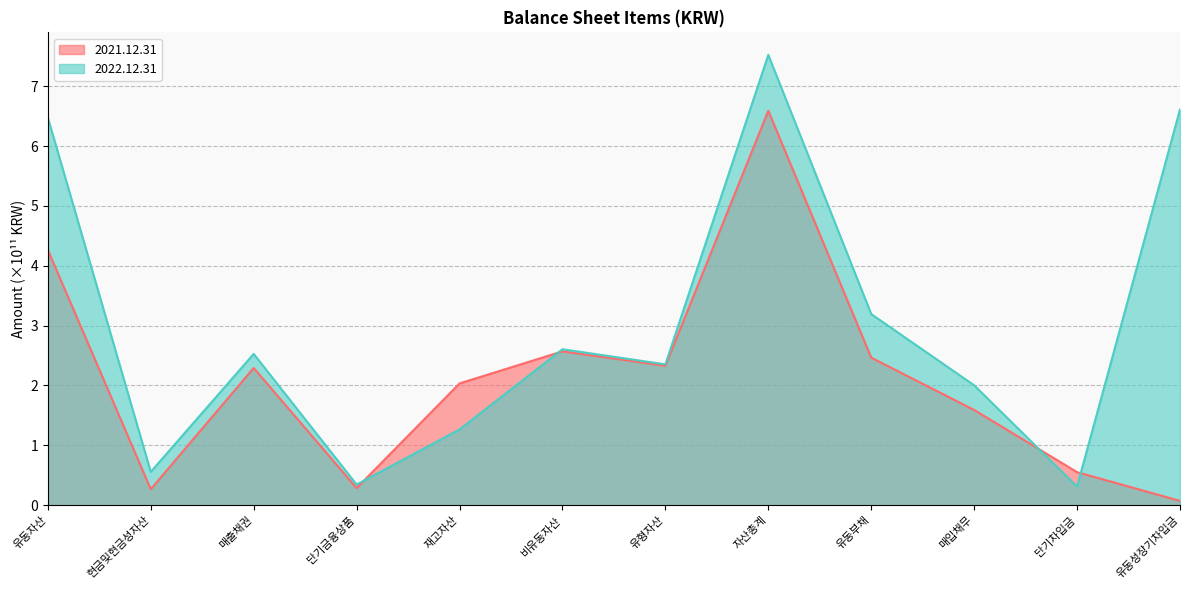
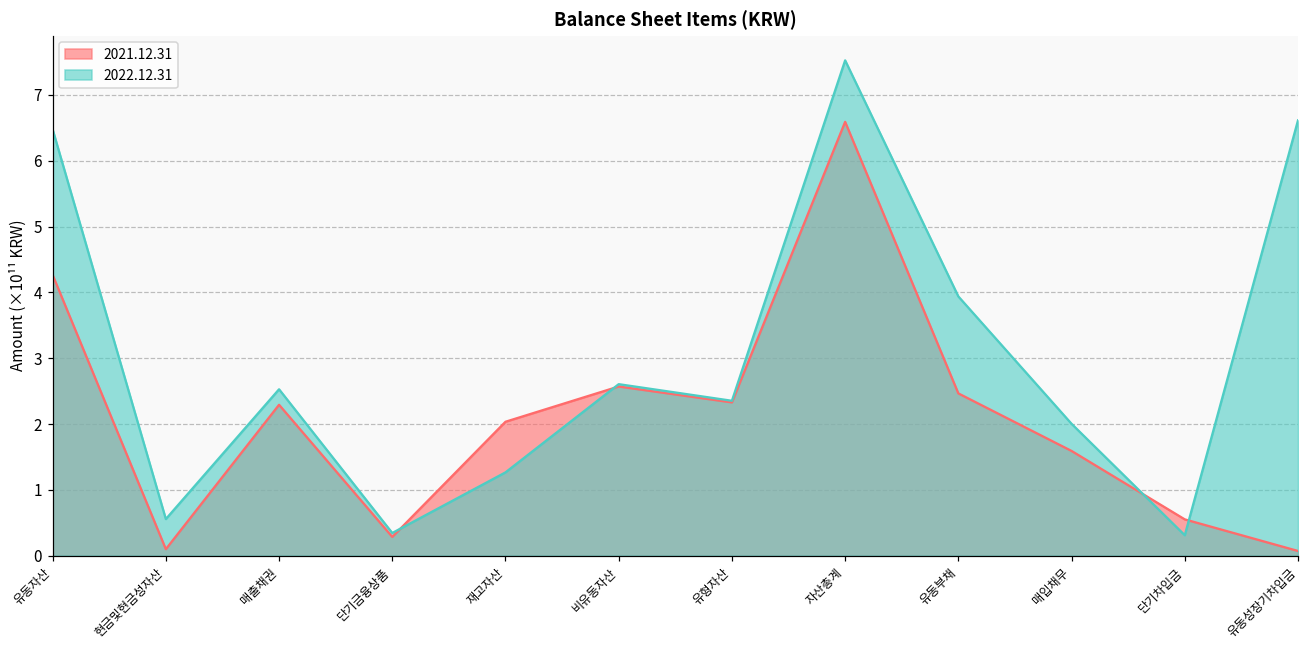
2021.12.31, 현금및현금성자산: 0.3 -> 0.1
2022.12.31, 유동부채: 3.2 -> 3.9
